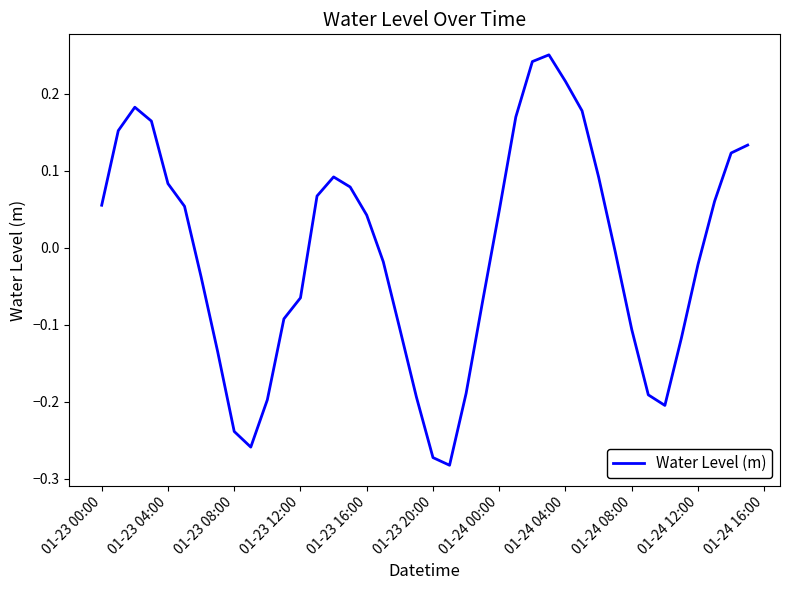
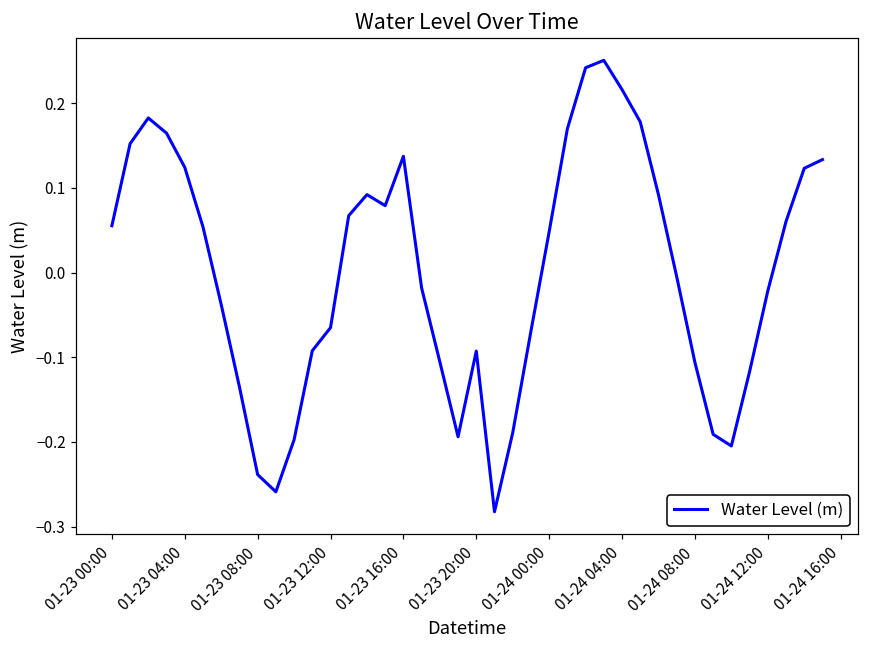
01-23 04:00: 0.08 -> 0.12
01-23 16:00: 0.04 -> 0.14
01-23 20:00: -0.27 -> -0.09
